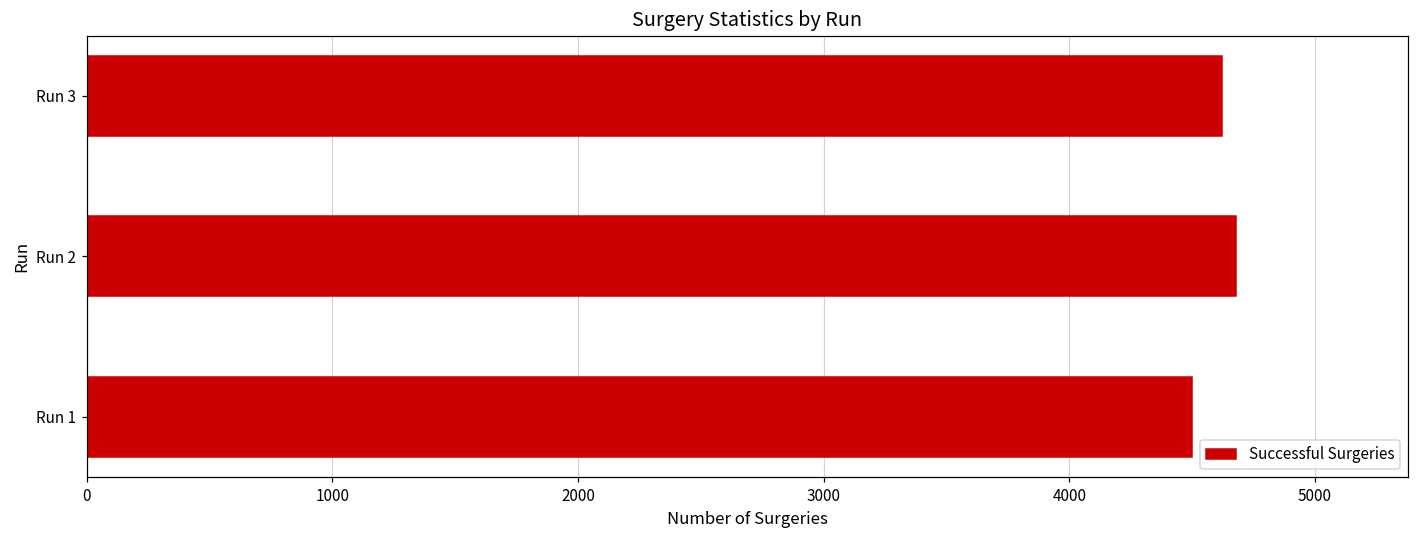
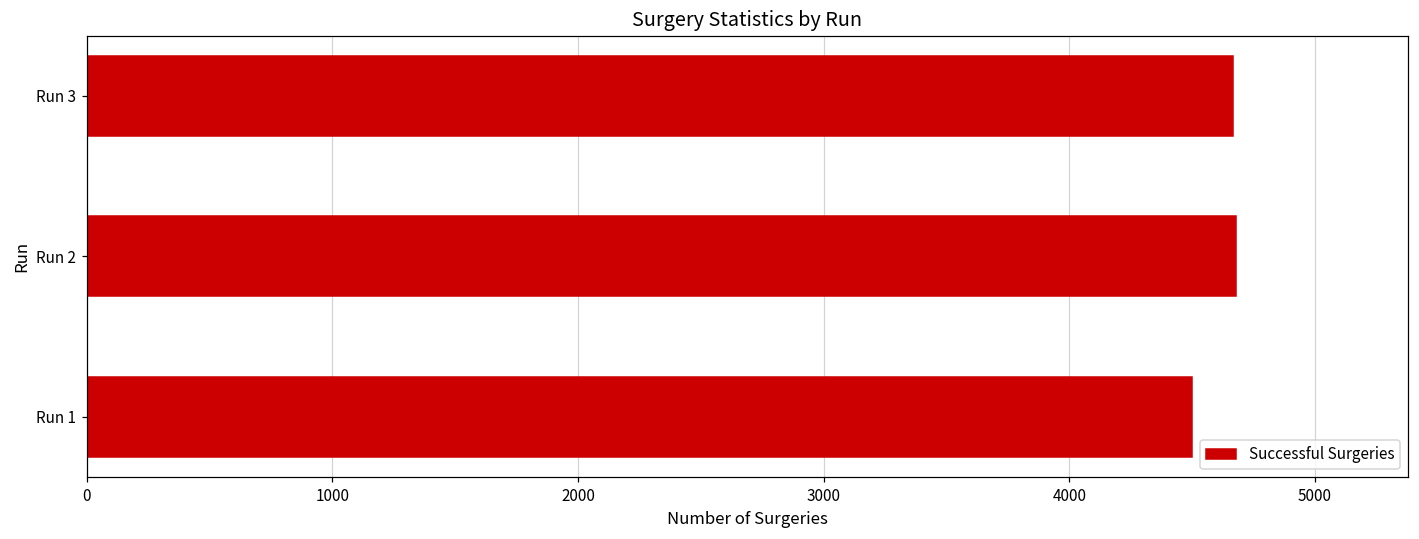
Run 3: 4620 -> 4670
